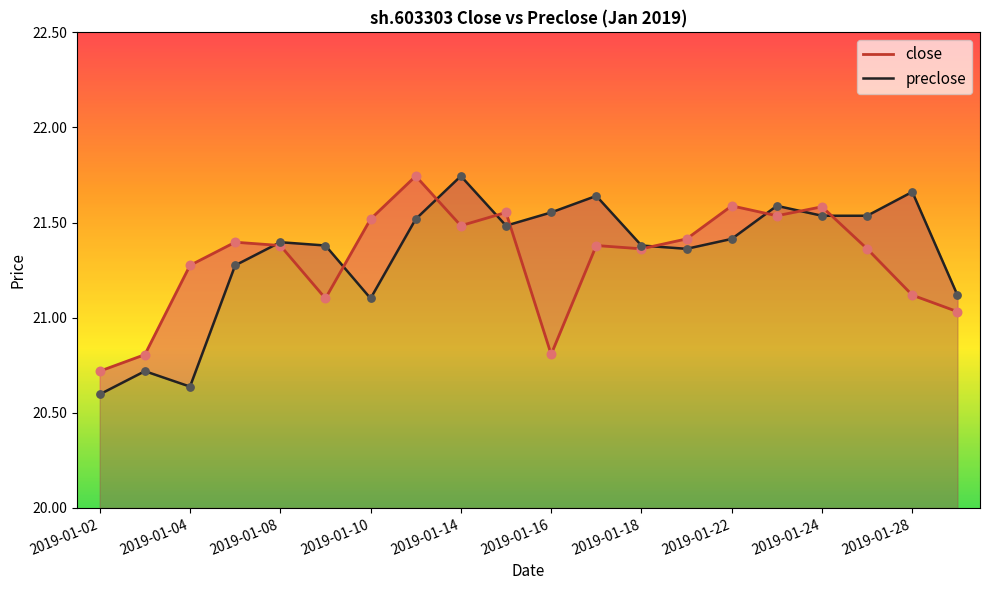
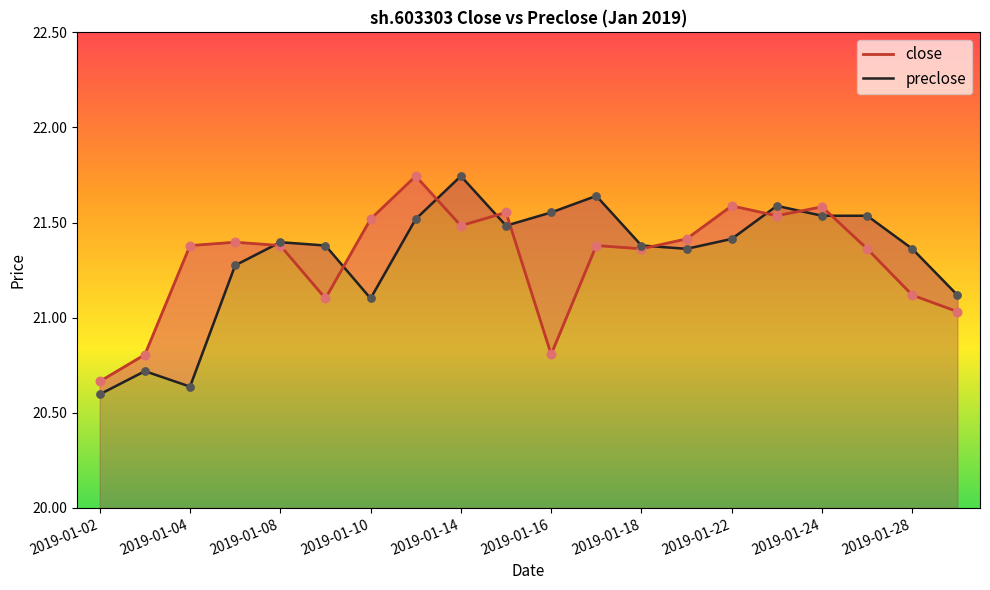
close, 2019-01-02: 20.72 -> 20.67
close, 2019-01-04: 21.28 -> 21.38
preclose, 2019-01-28: 21.66 -> 21.36
